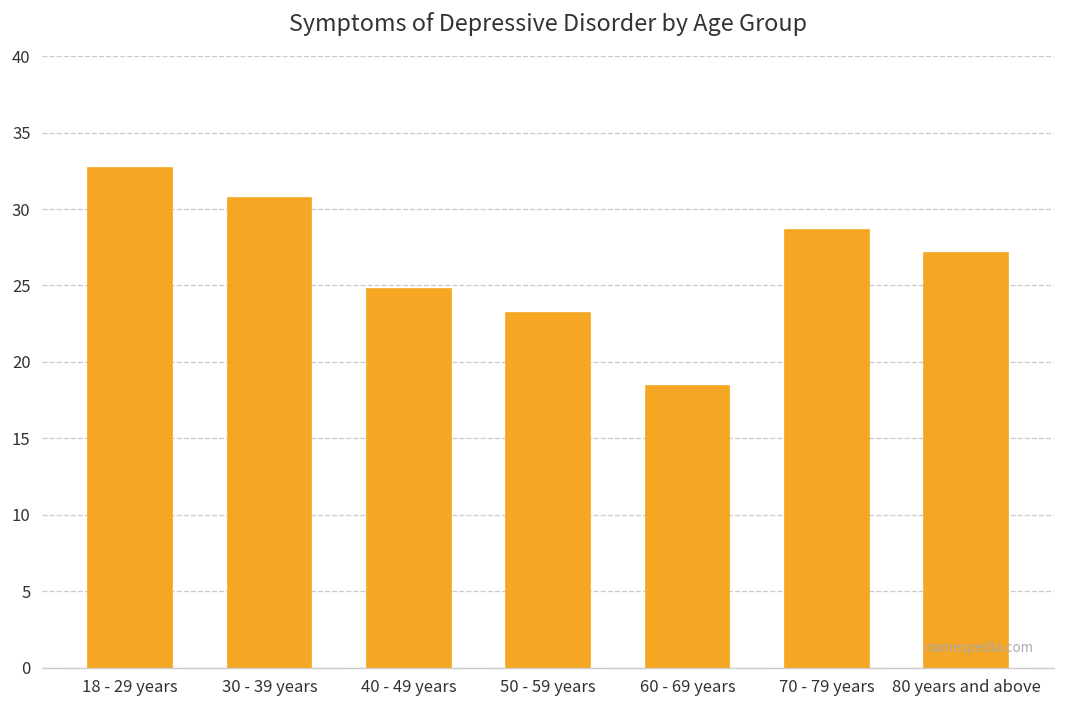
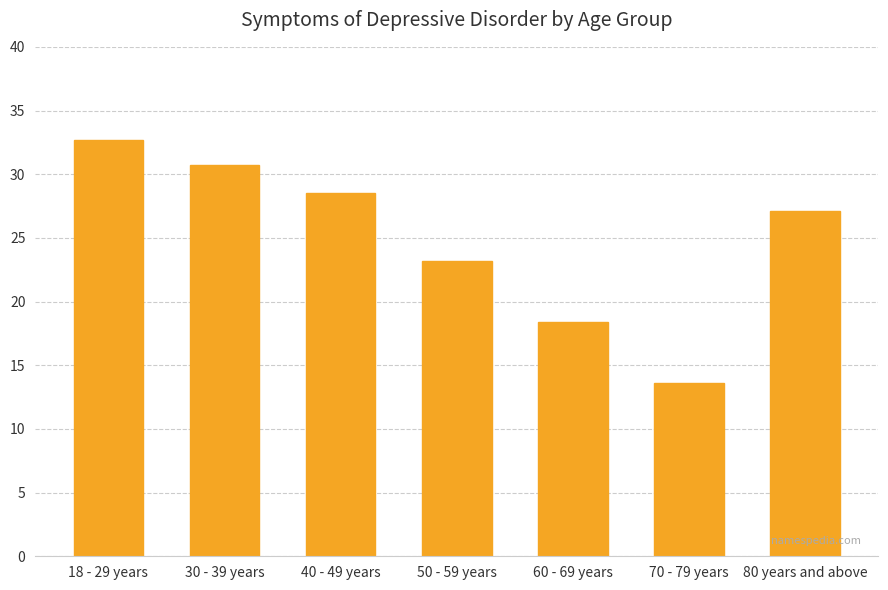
40 - 49 years: 24.8 -> 28.5
70 - 79 years: 28.6 -> 13.6
